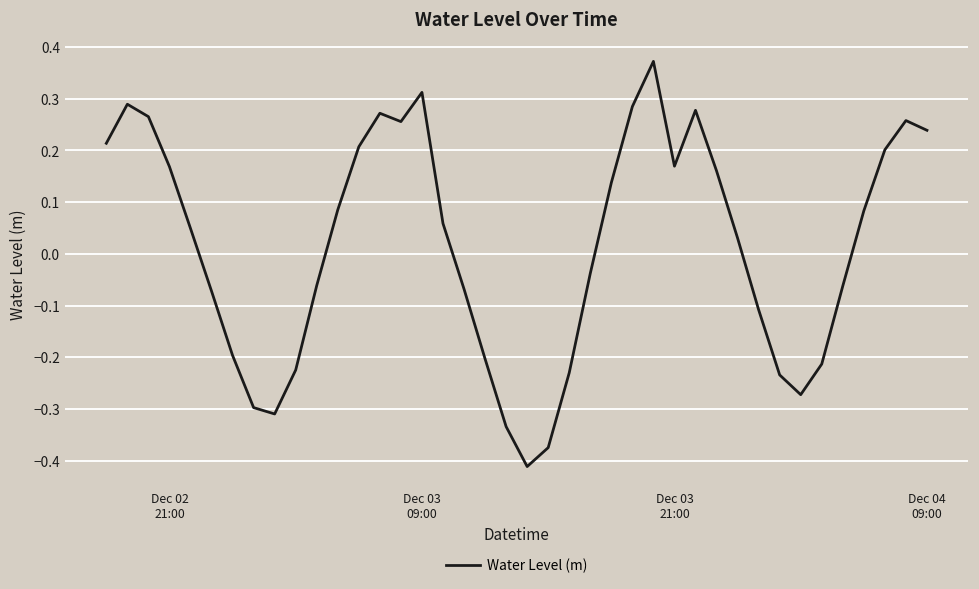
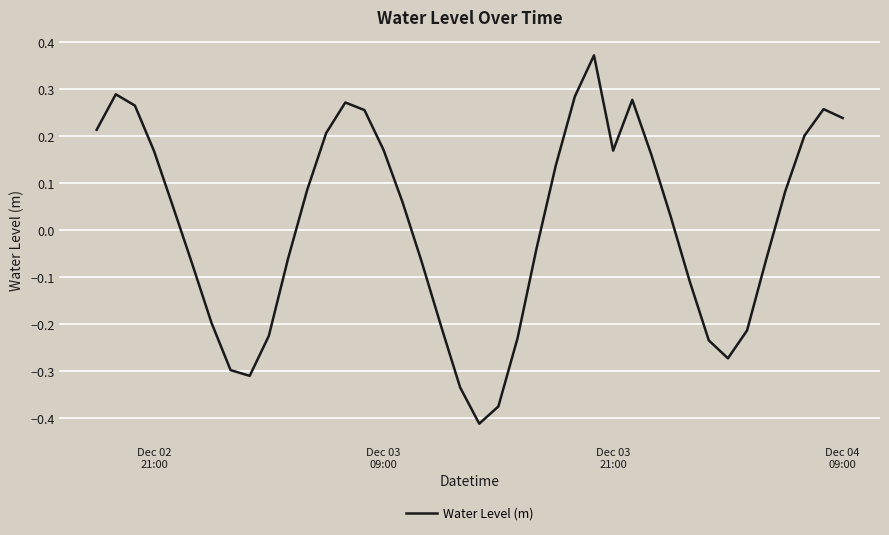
Dec 03 09:00: 0.31 -> 0.17
